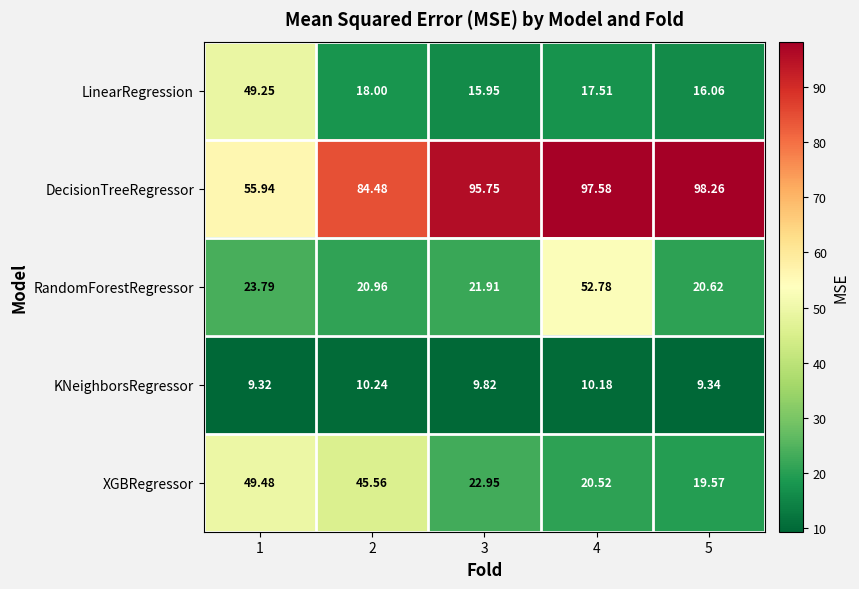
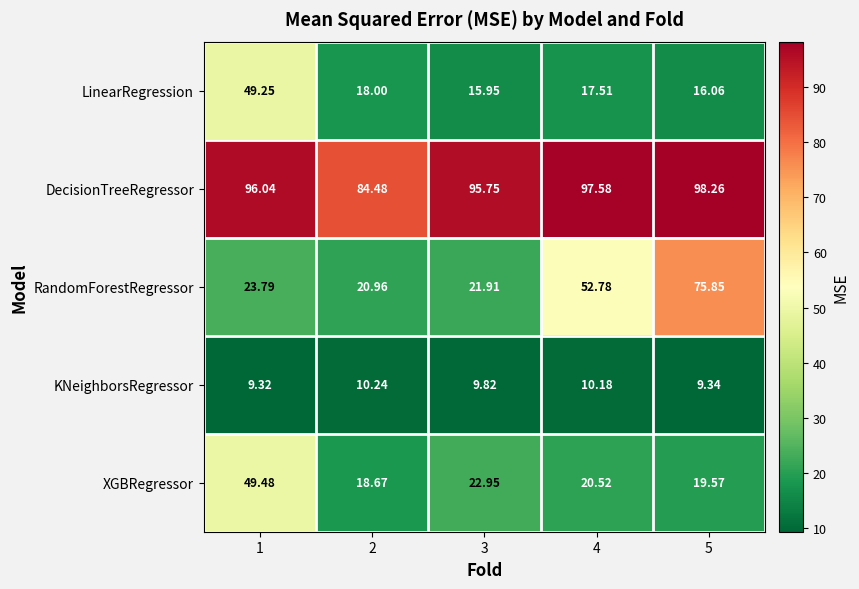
DecisionTreeRegressor, 1: 55.94 -> 96.04
RandomForestRegressor, 5: 20.62 -> 75.85
XGBRegressor, 2: 45.56 -> 18.67
